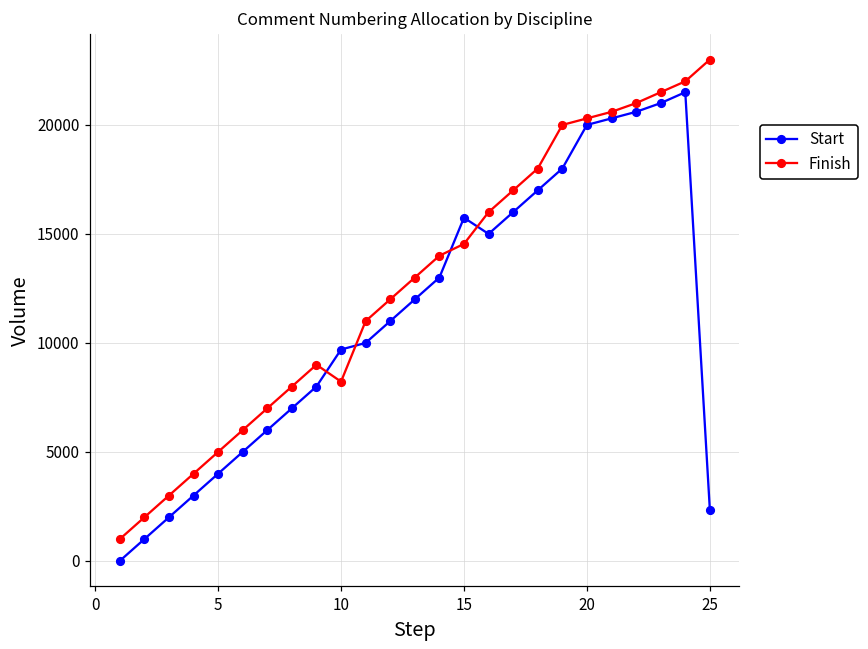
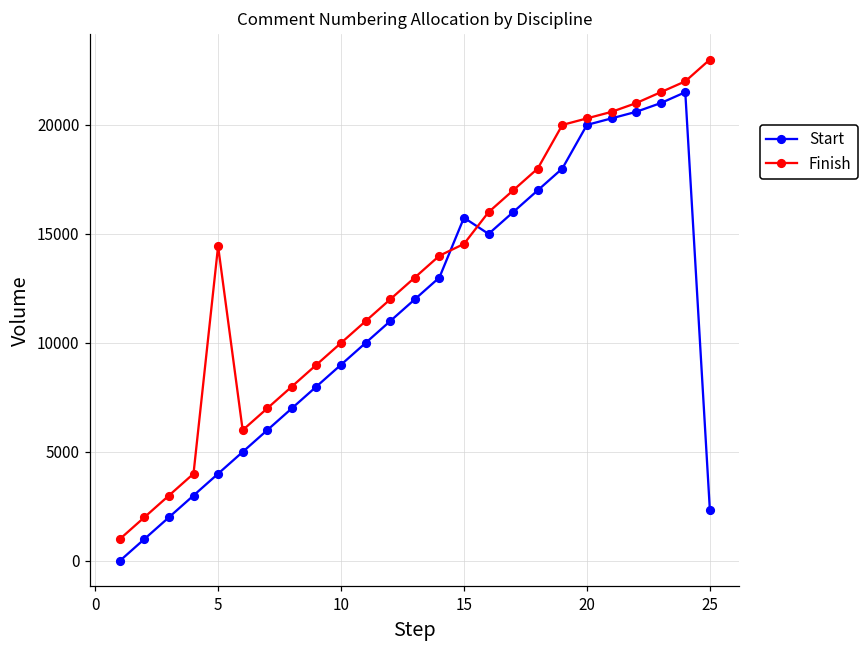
Finish, 5: 5000 -> 14400
Start, 10: 9700 -> 9000
Finish, 10: 8200 -> 10000
